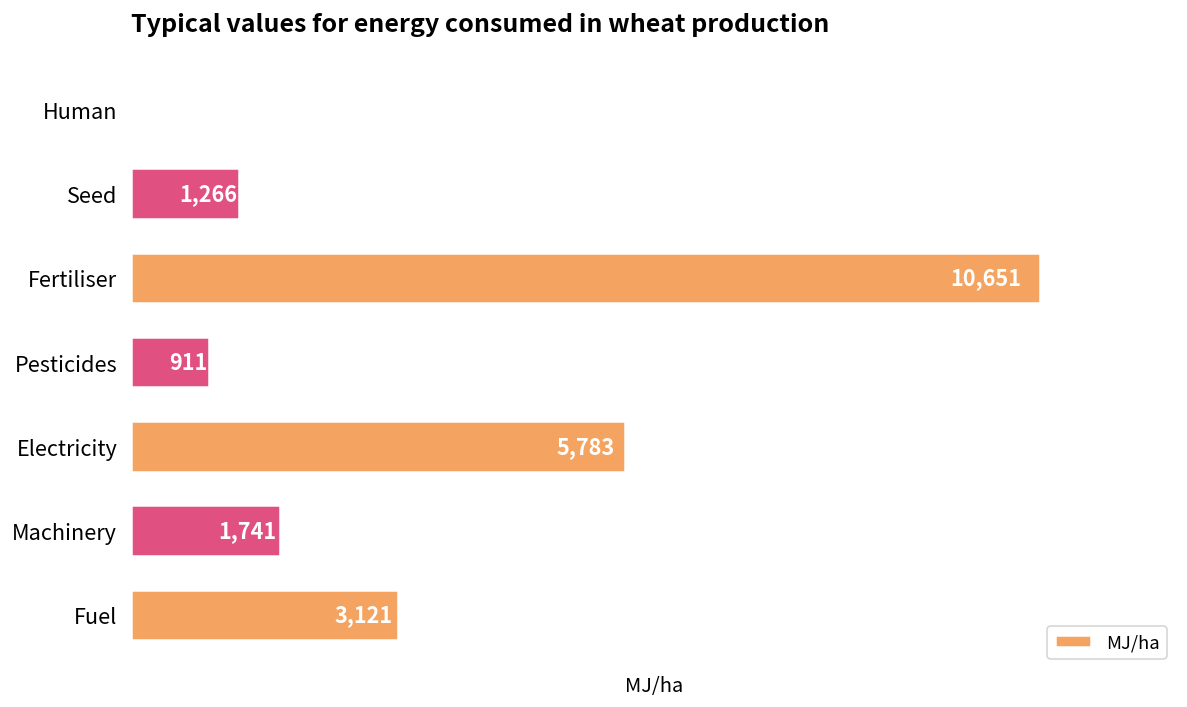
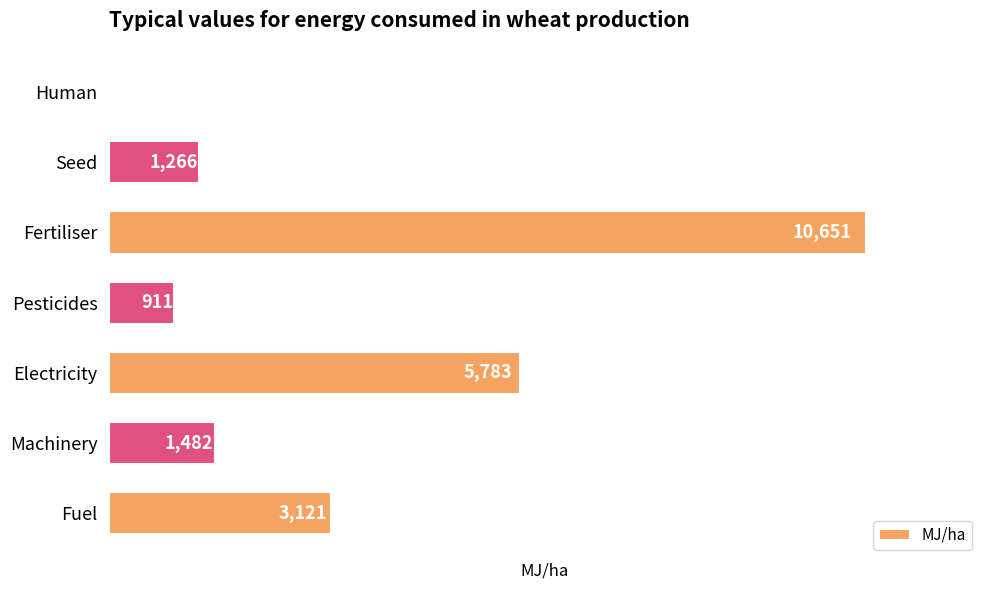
Machinery: 1,741 -> 1,482
